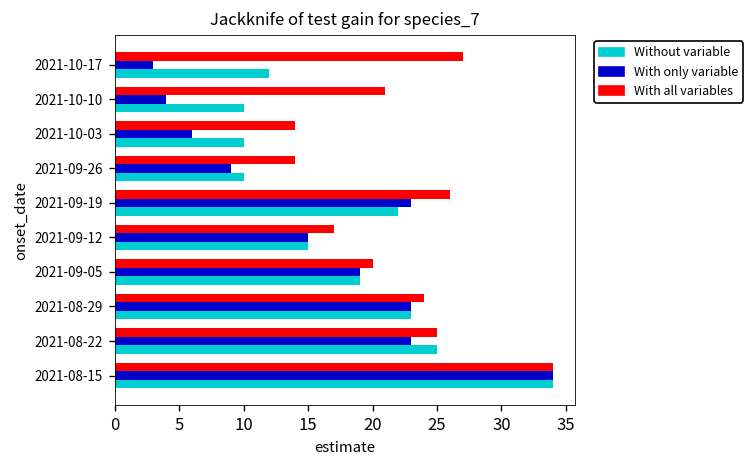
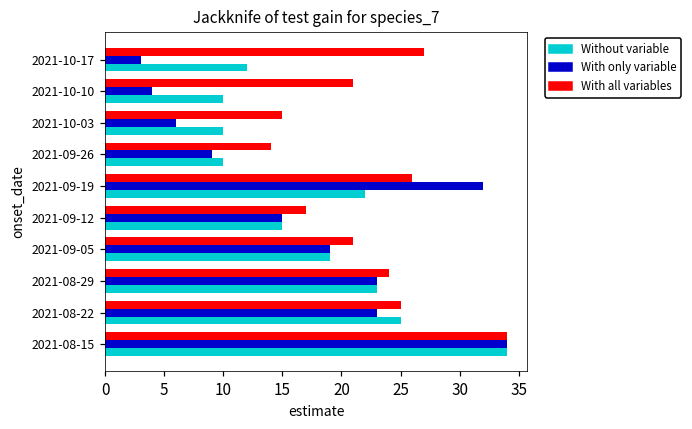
With all variables, 2021-10-03: 14 -> 15
With only variable, 2021-09-19: 23 -> 32
With all variables, 2021-09-05: 20 -> 21
